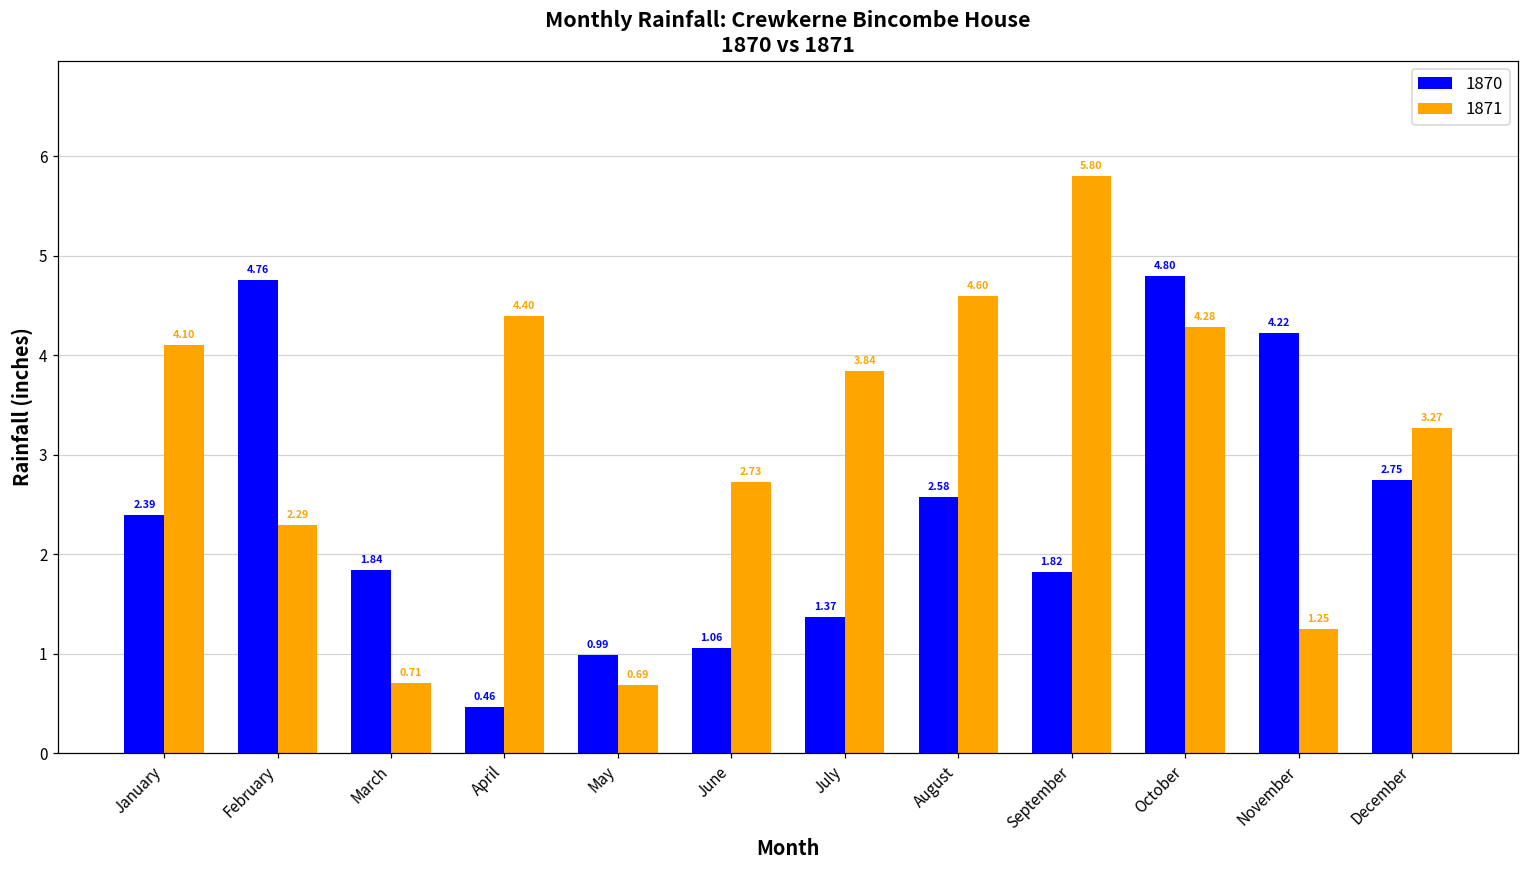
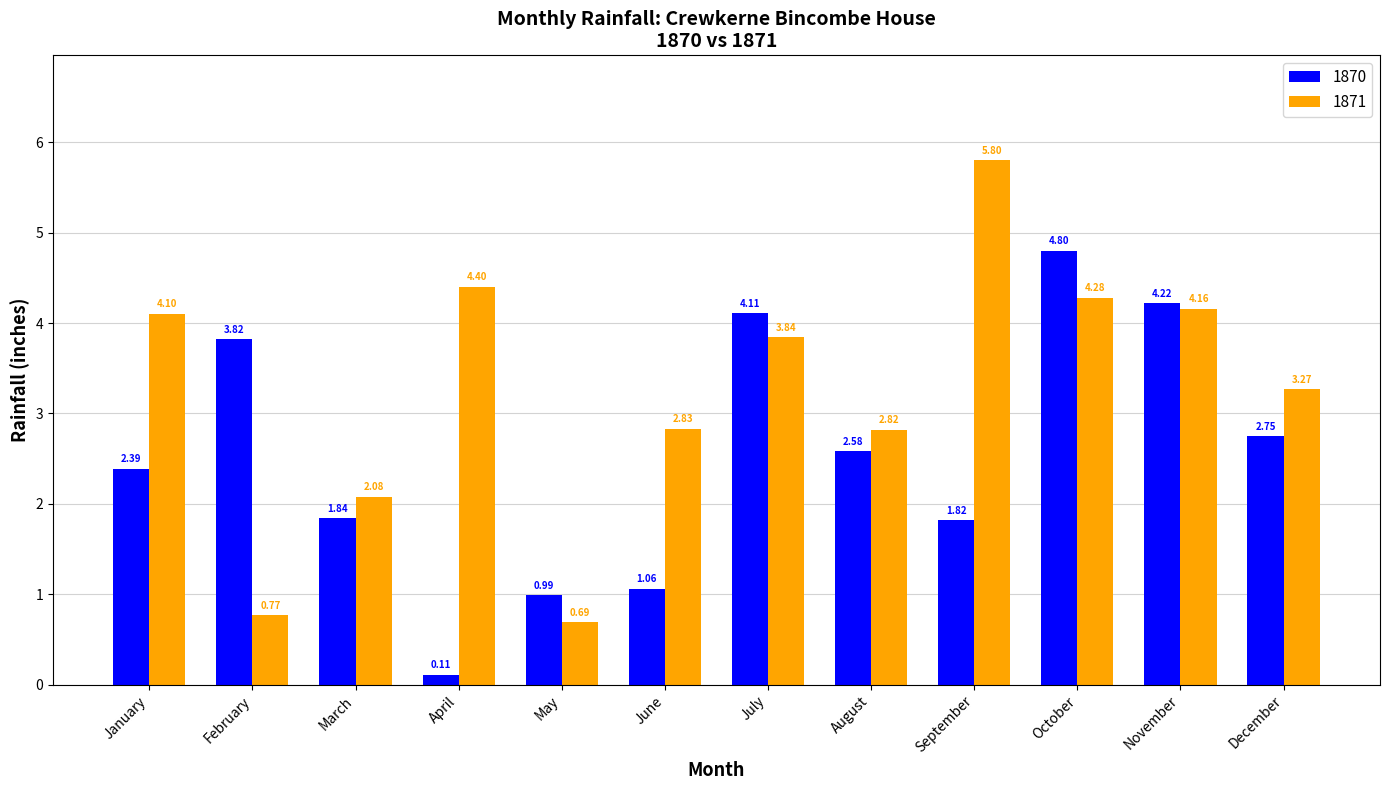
1870, February: 4.76 -> 3.82
1871, February: 2.29 -> 0.77
1871, March: 0.71 -> 2.08
1870, April: 0.46 -> 0.11
1871, June: 2.73 -> 2.83
1870, July: 1.37 -> 4.11
1871, August: 4.60 -> 2.82
1871, November: 1.25 -> 4.16
